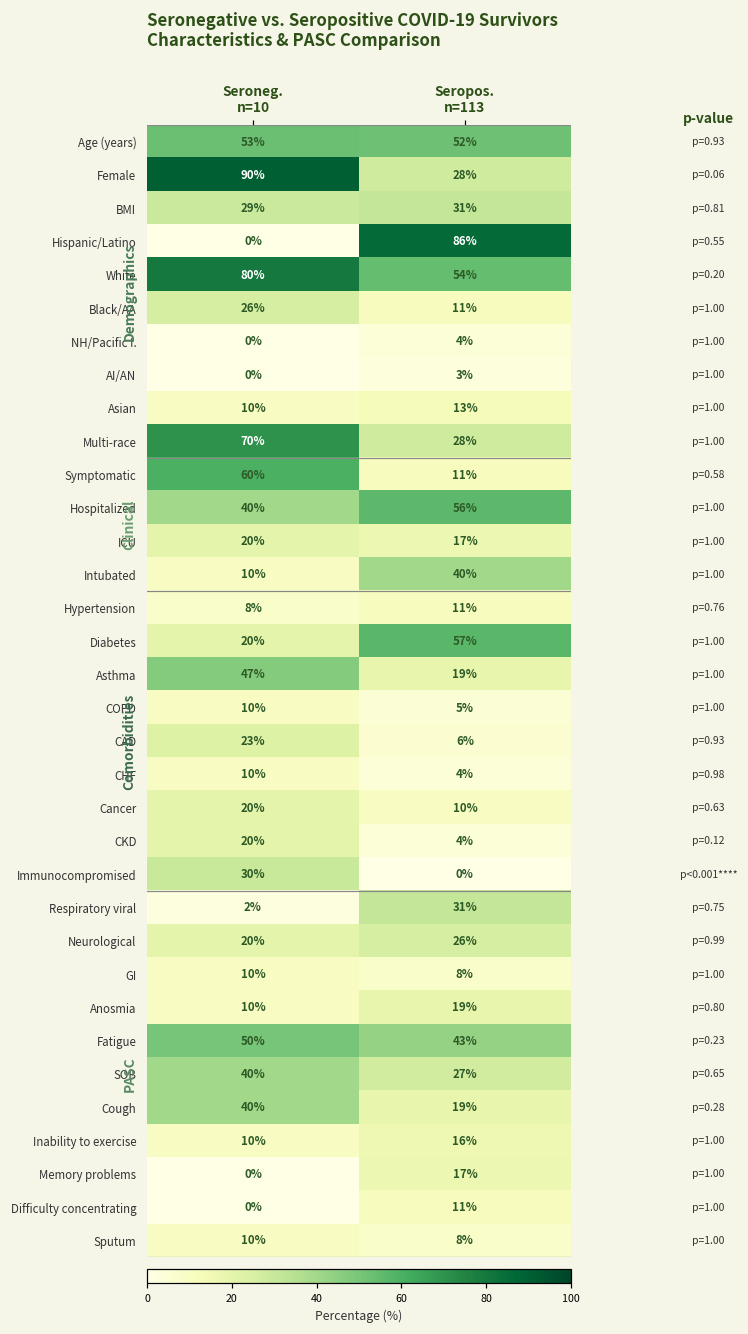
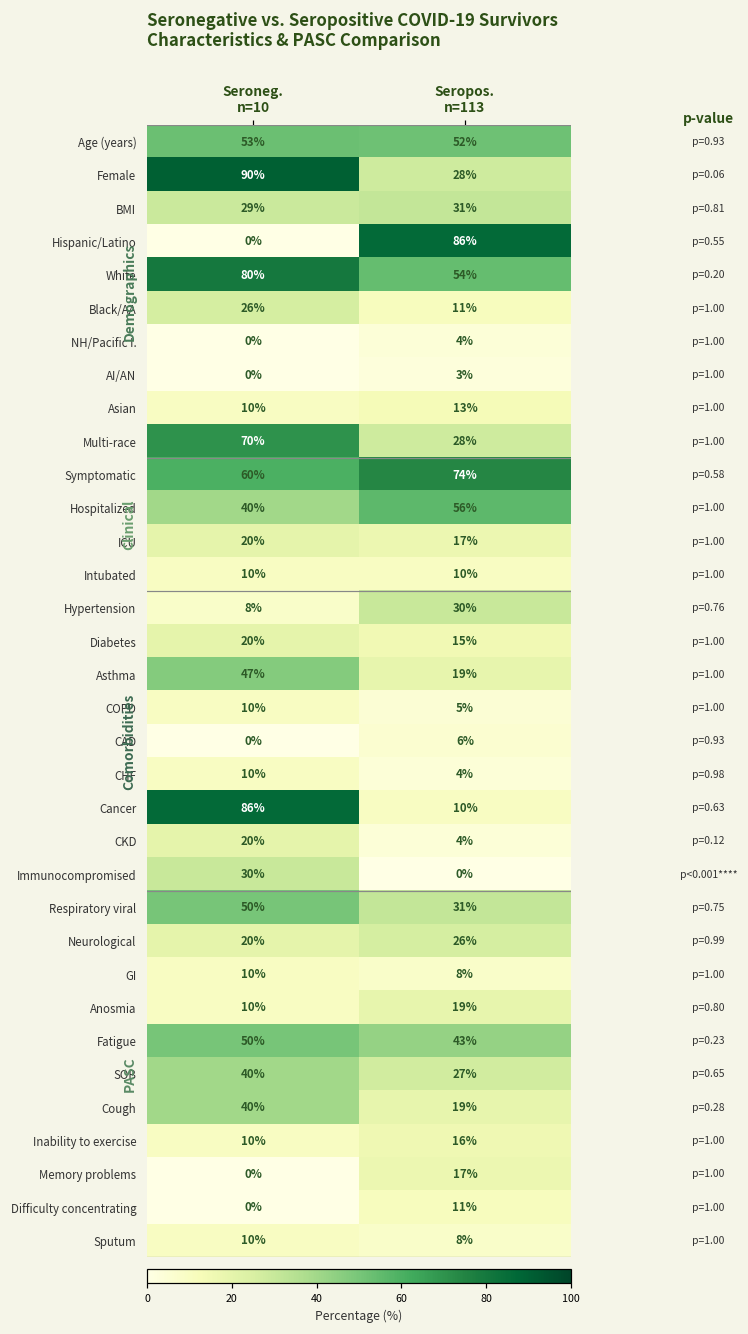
Symptomatic, Seropos. n=113: 11% -> 74%
Intubated, Seropos. n=113: 40% -> 10%
Hypertension, Seropos. n=113: 11% -> 30%
Diabetes, Seropos. n=113: 57% -> 15%
CAD, Seroneg. n=10: 23% -> 0%
Cancer, Seroneg. n=10: 20% -> 86%
Respiratory viral, Seroneg. n=10: 2% -> 50%
